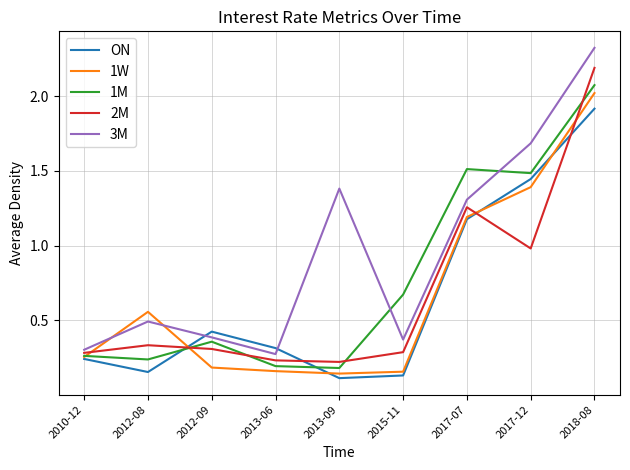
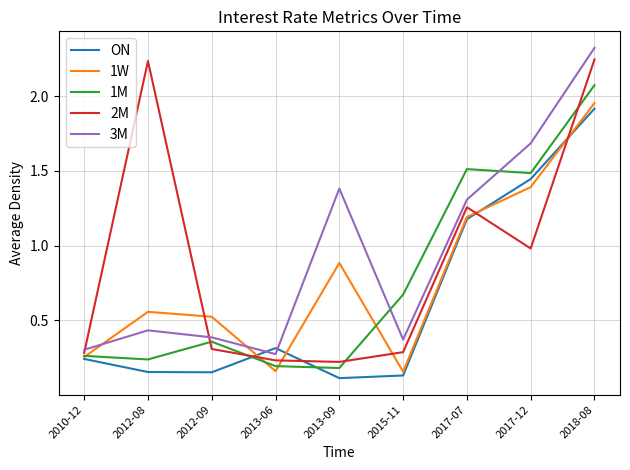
2M, 2012-08: 0.33 -> 2.24
3M, 2012-08: 0.49 -> 0.43
ON, 2012-09: 0.42 -> 0.15
1W, 2012-09: 0.18 -> 0.52
1W, 2013-09: 0.14 -> 0.88
1W, 2018-08: 2.02 -> 1.95
2M, 2018-08: 2.19 -> 2.25
